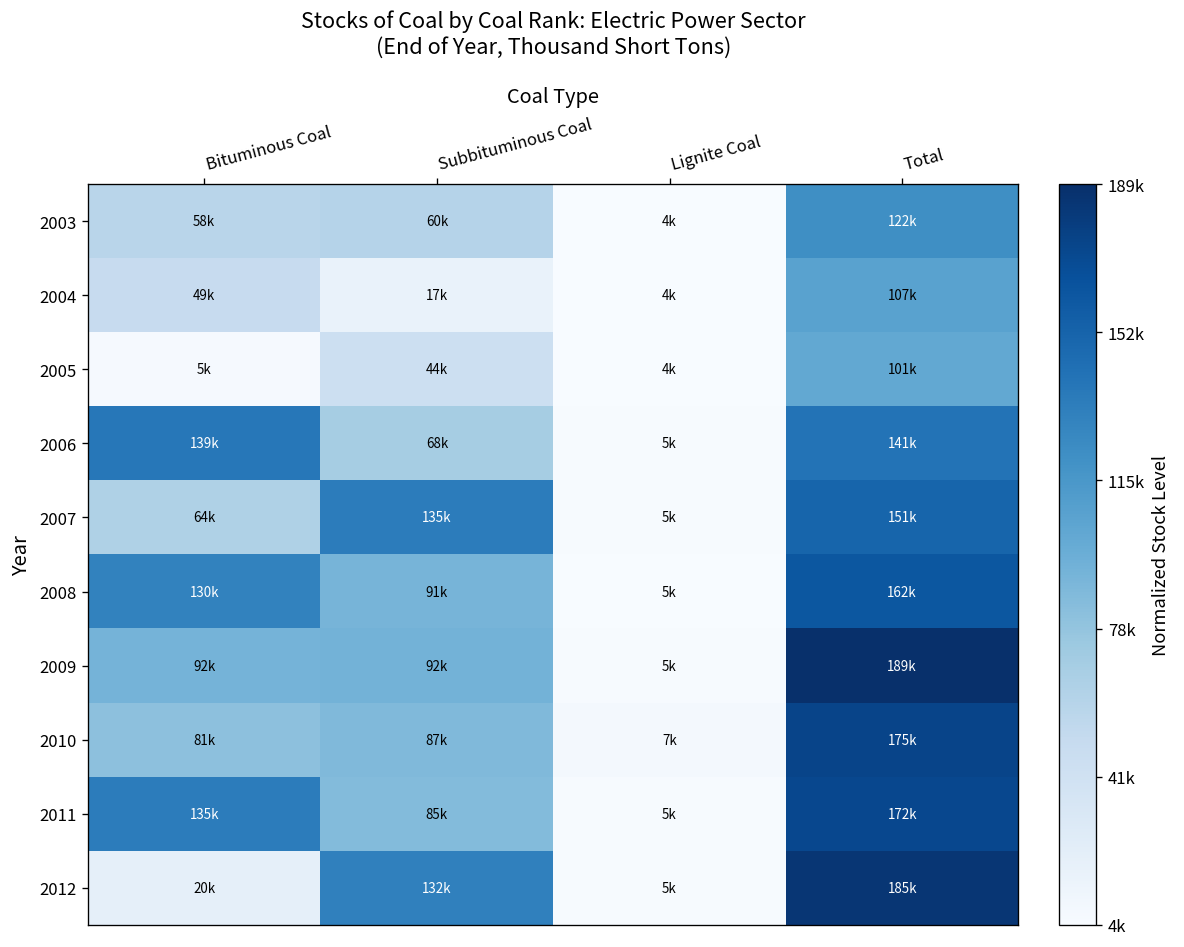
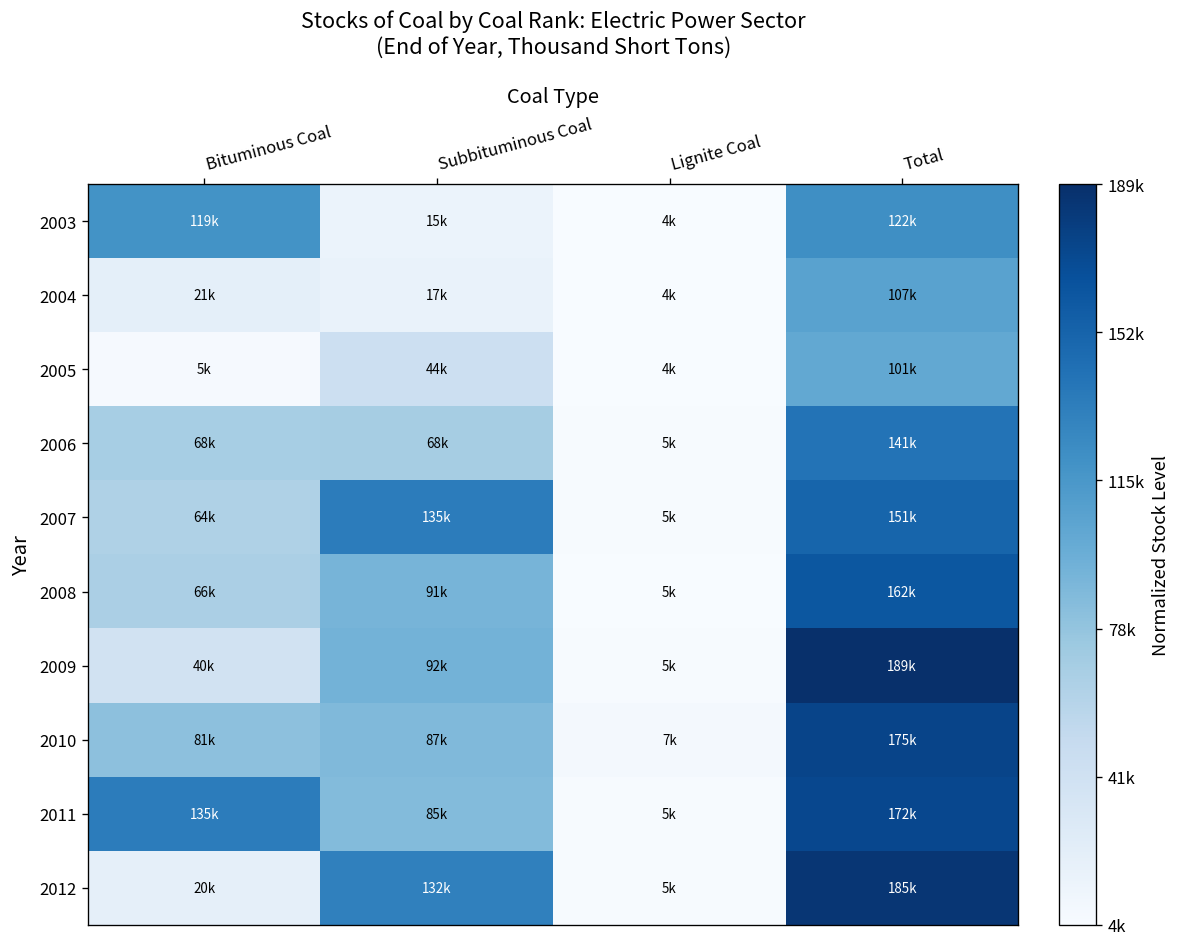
2003, Bituminous Coal: 58k -> 119k
2003, Subbituminous Coal: 60k -> 15k
2004, Bituminous Coal: 49k -> 21k
2006, Bituminous Coal: 139k -> 68k
2008, Bituminous Coal: 130k -> 66k
2009, Bituminous Coal: 92k -> 40k
